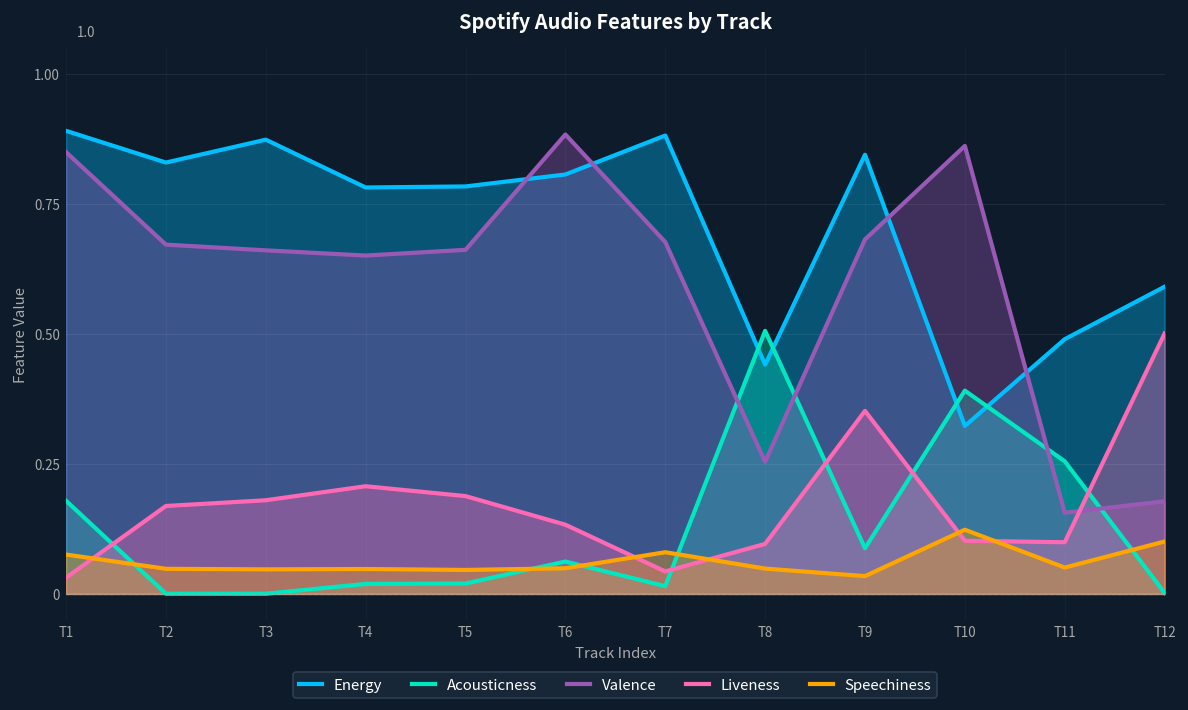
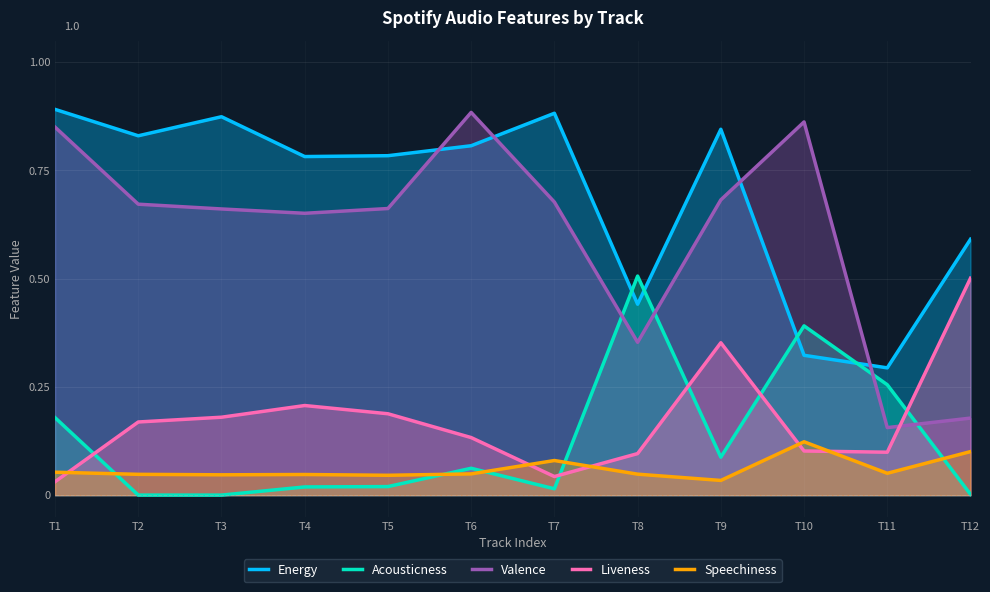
Speechiness, T1: 0.08 -> 0.05
Valence, T8: 0.25 -> 0.35
Energy, T11: 0.49 -> 0.29
